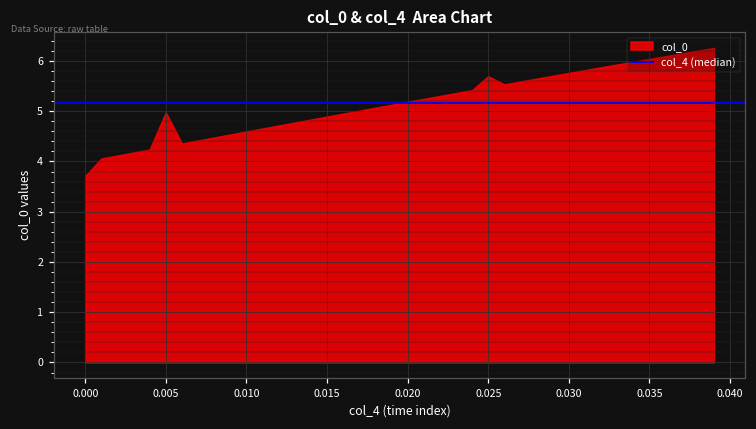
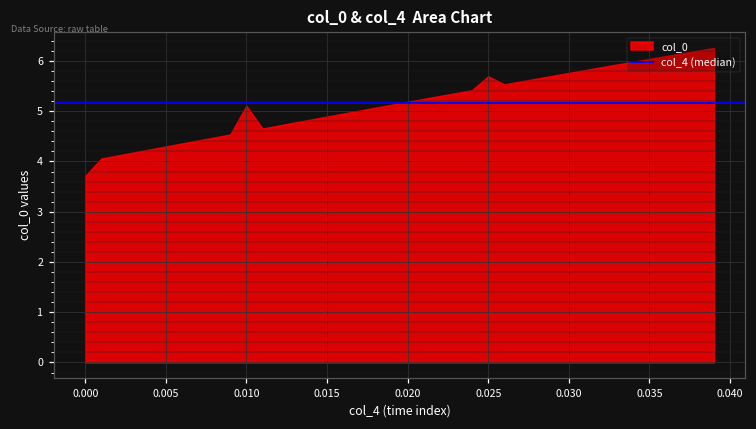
0.005: 5.0 -> 4.3
0.010: 4.6 -> 5.1
